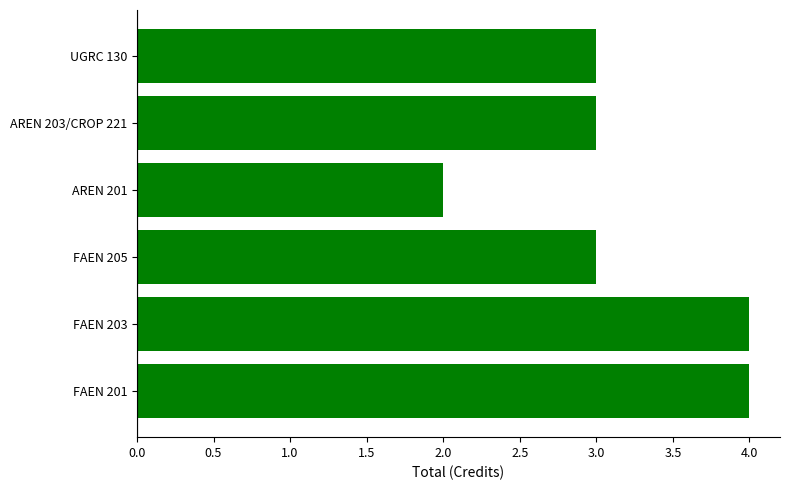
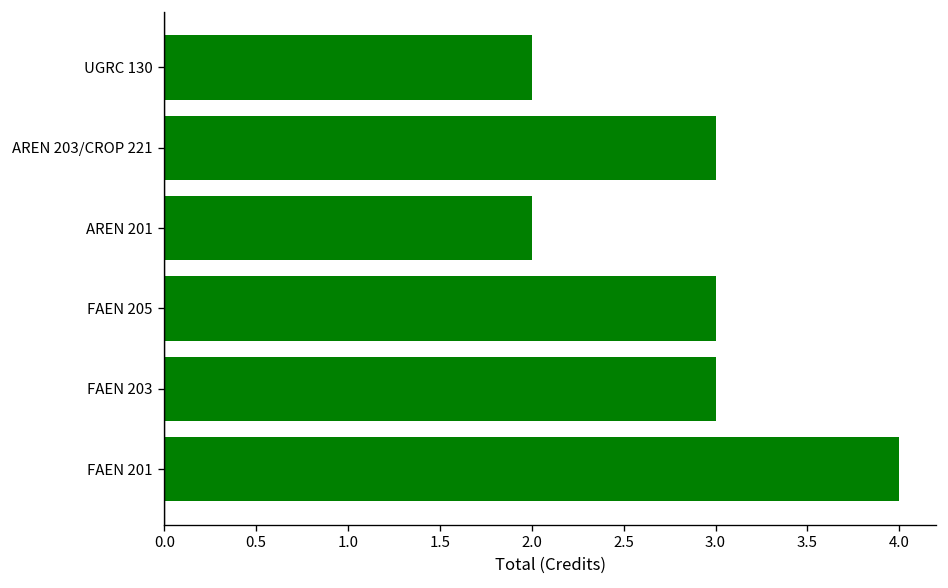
UGRC 130: 3 -> 2
FAEN 203: 4 -> 3
